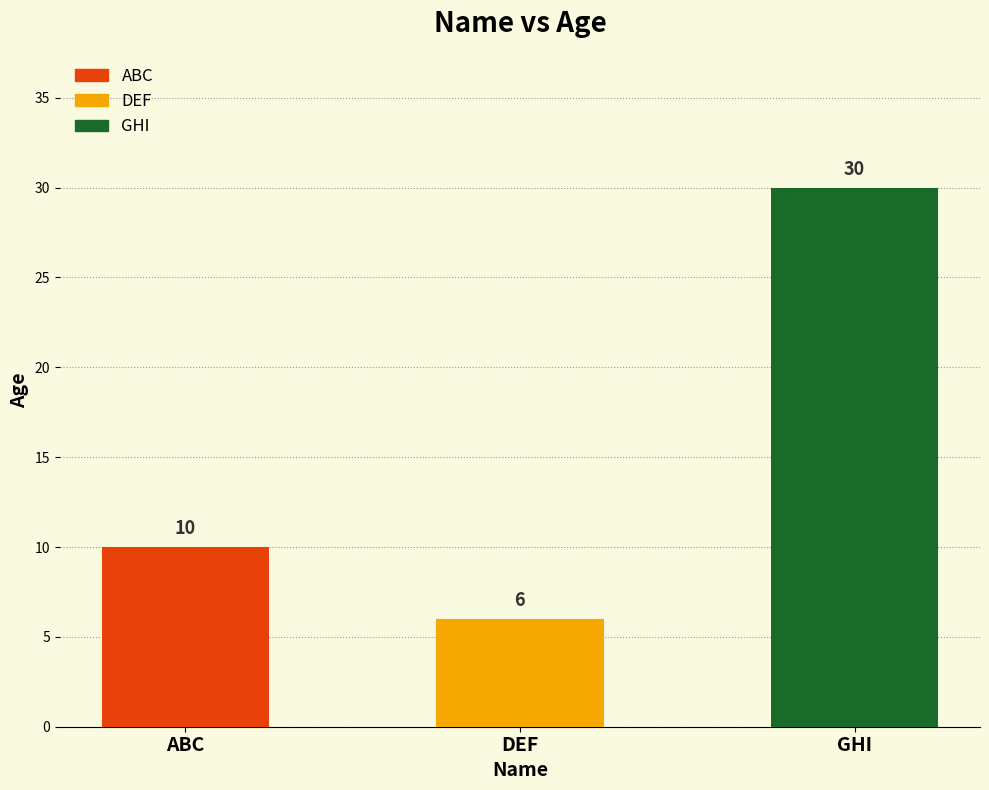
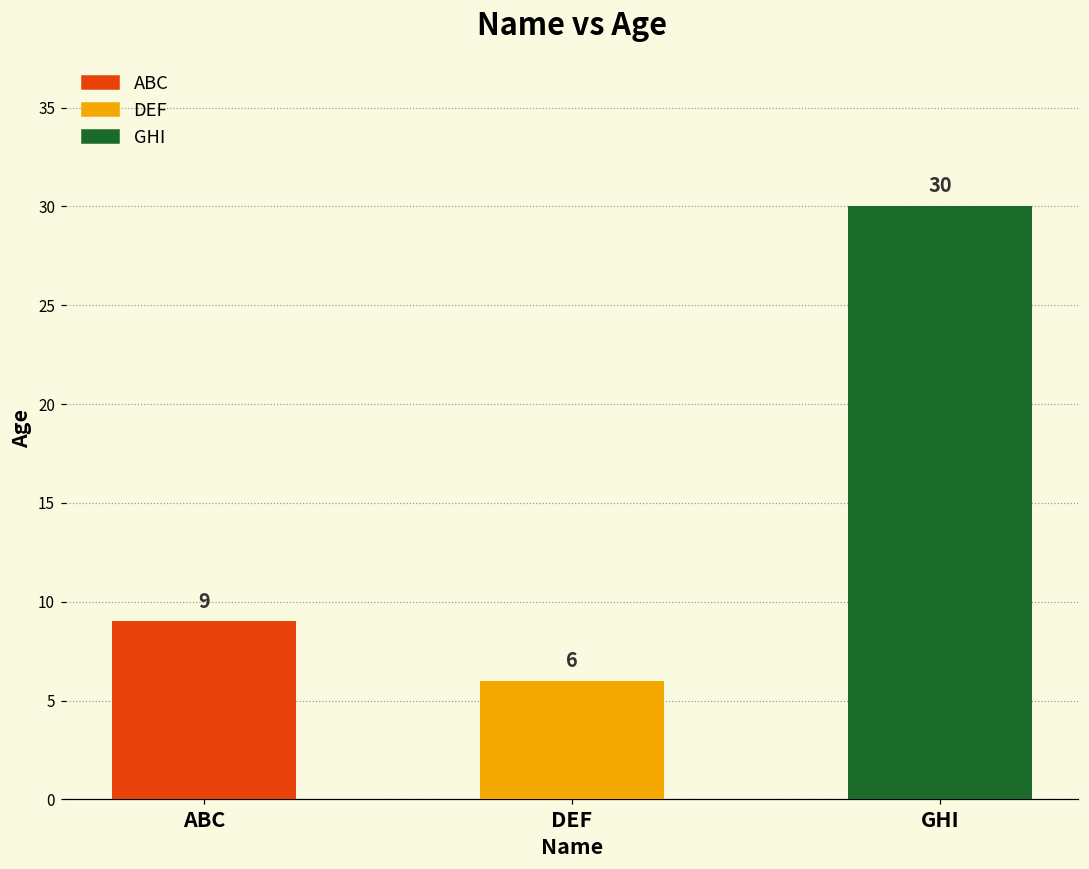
ABC: 10 -> 9
